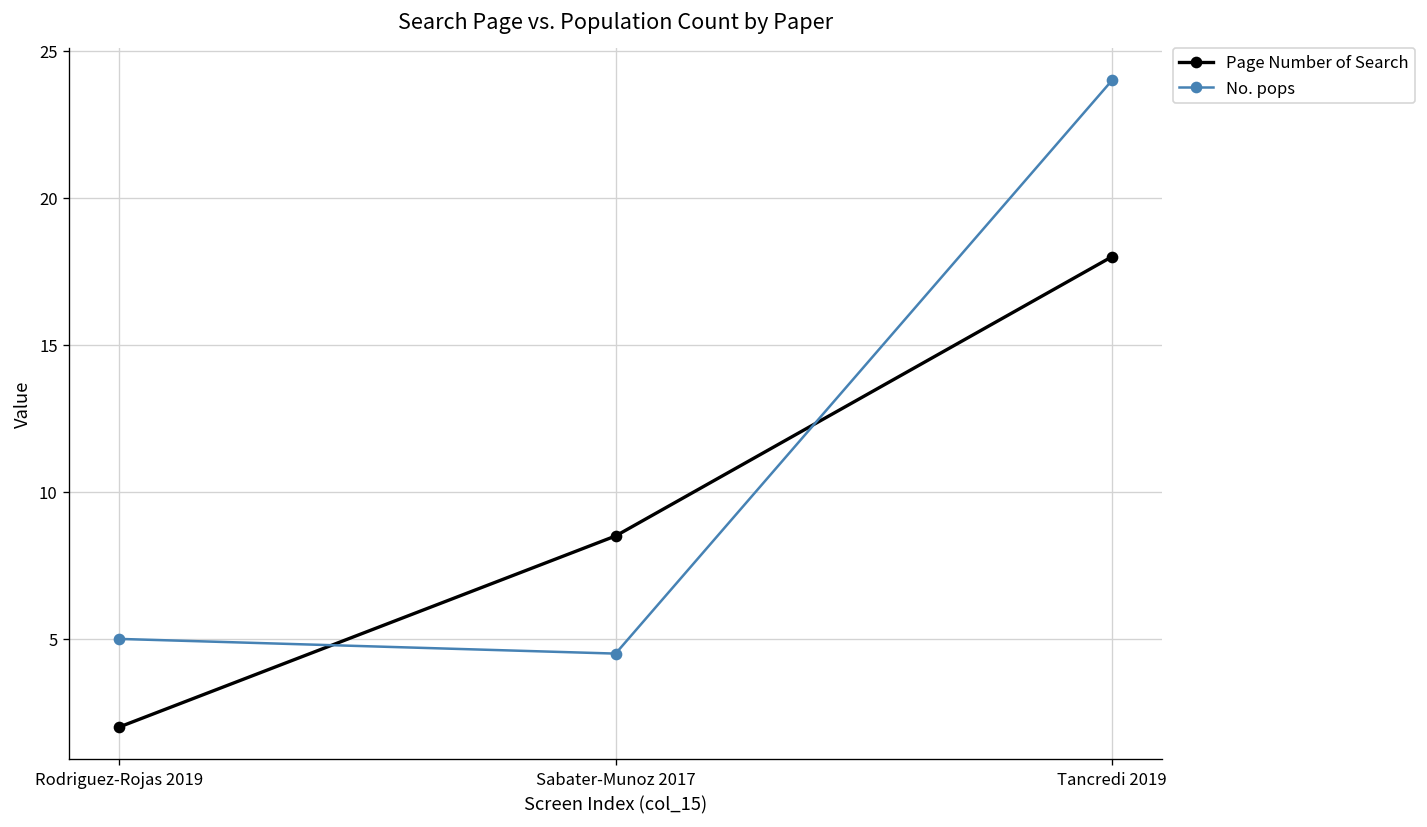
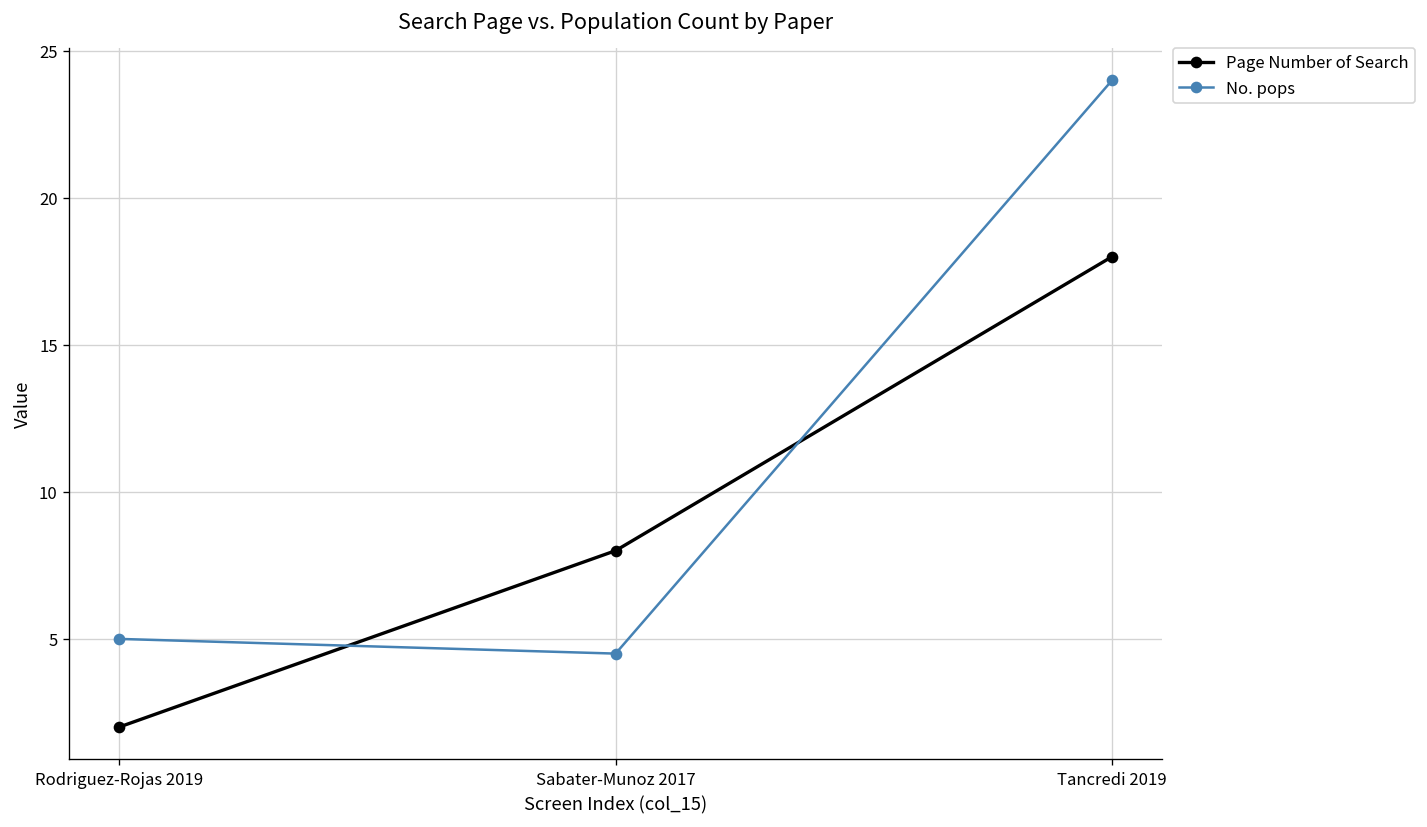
Page Number of Search, Sabater-Munoz 2017: 8.5 -> 8.0
